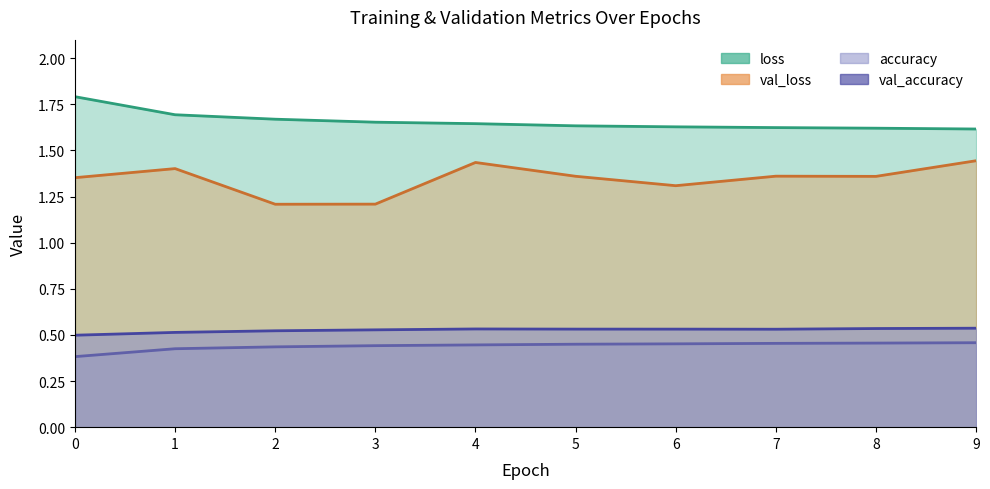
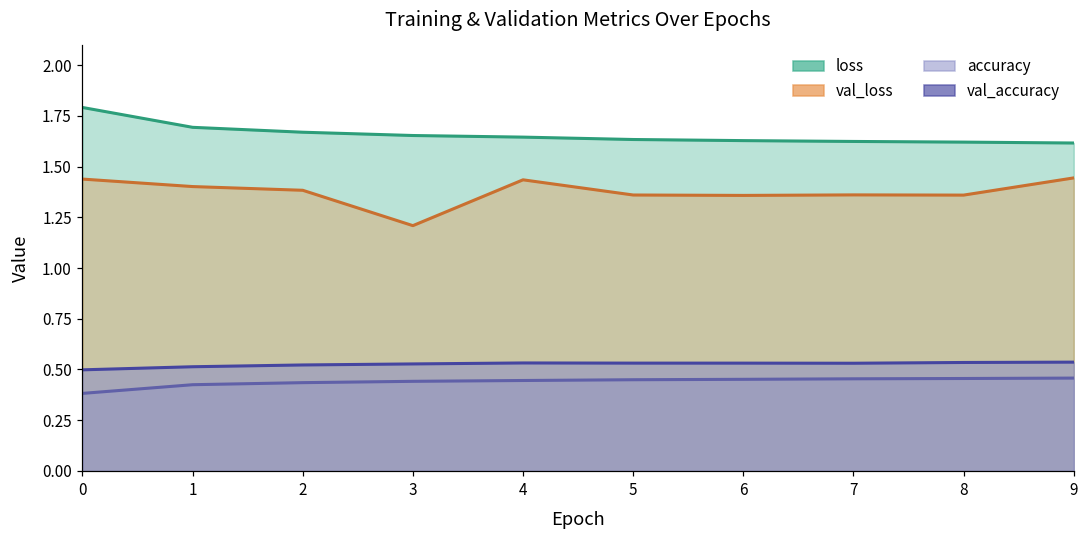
val_loss, 0: 1.35 -> 1.44
val_loss, 2: 1.21 -> 1.38
val_loss, 6: 1.31 -> 1.36
